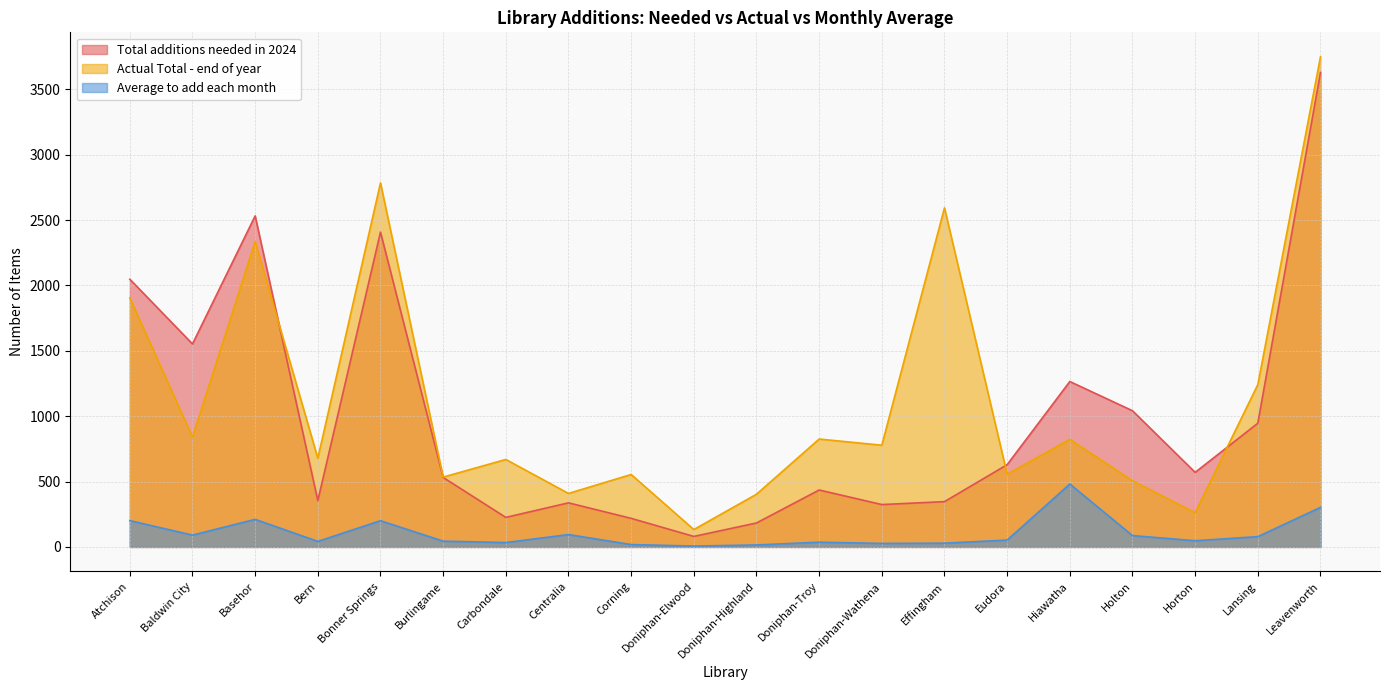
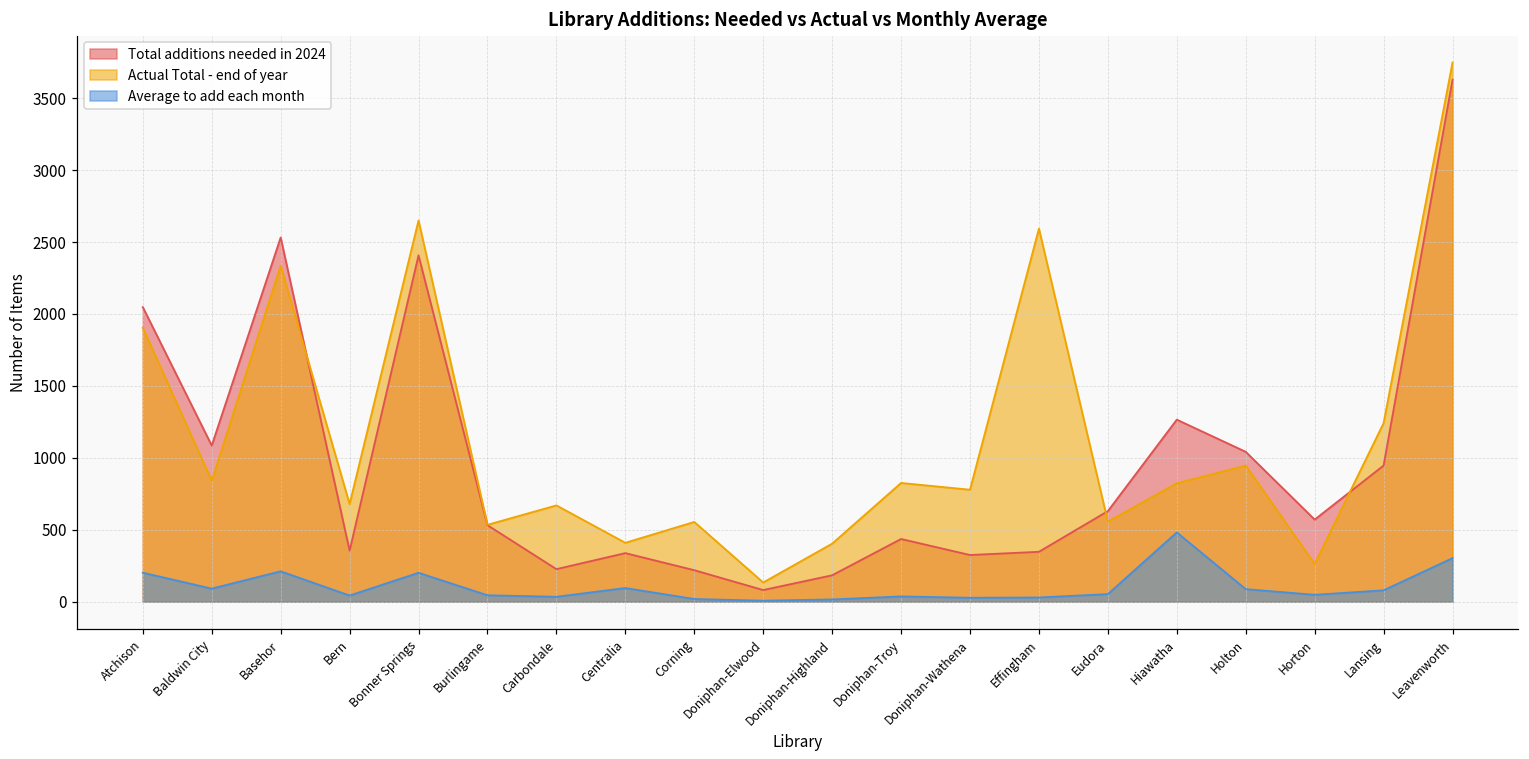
Total additions needed in 2024, Baldwin City: 1550 -> 1080
Actual Total - end of year, Bonner Springs: 2780 -> 2650
Actual Total - end of year, Holton: 510 -> 950
